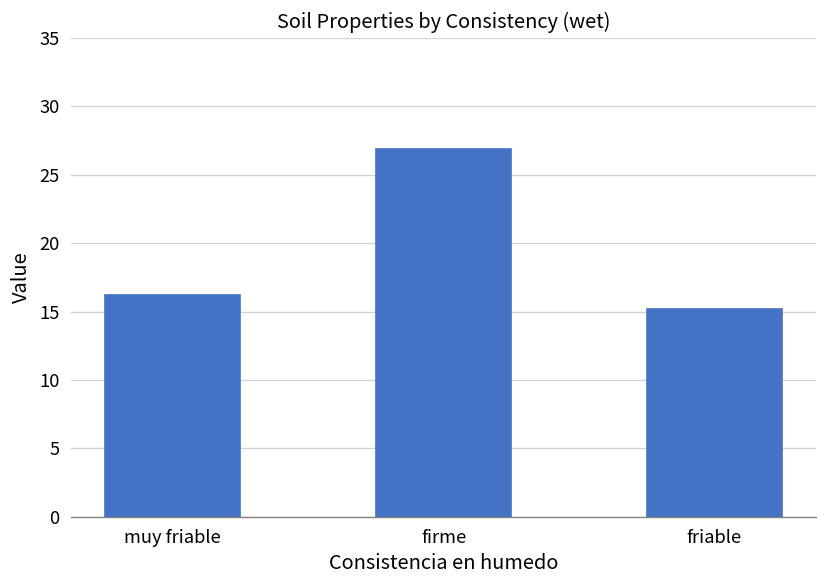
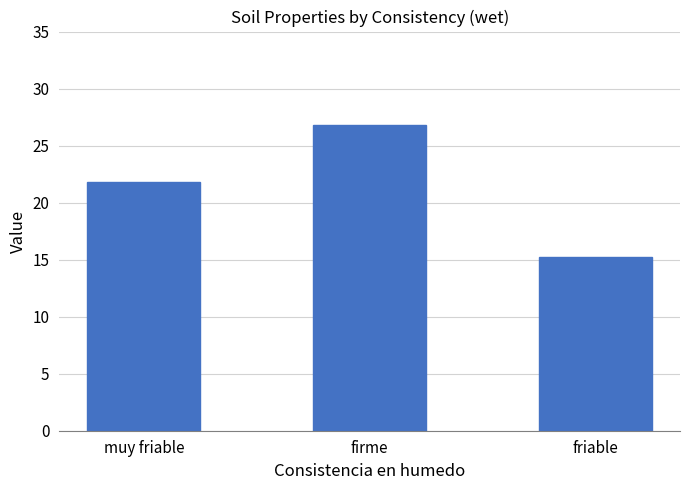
muy friable: 16.2 -> 21.9
